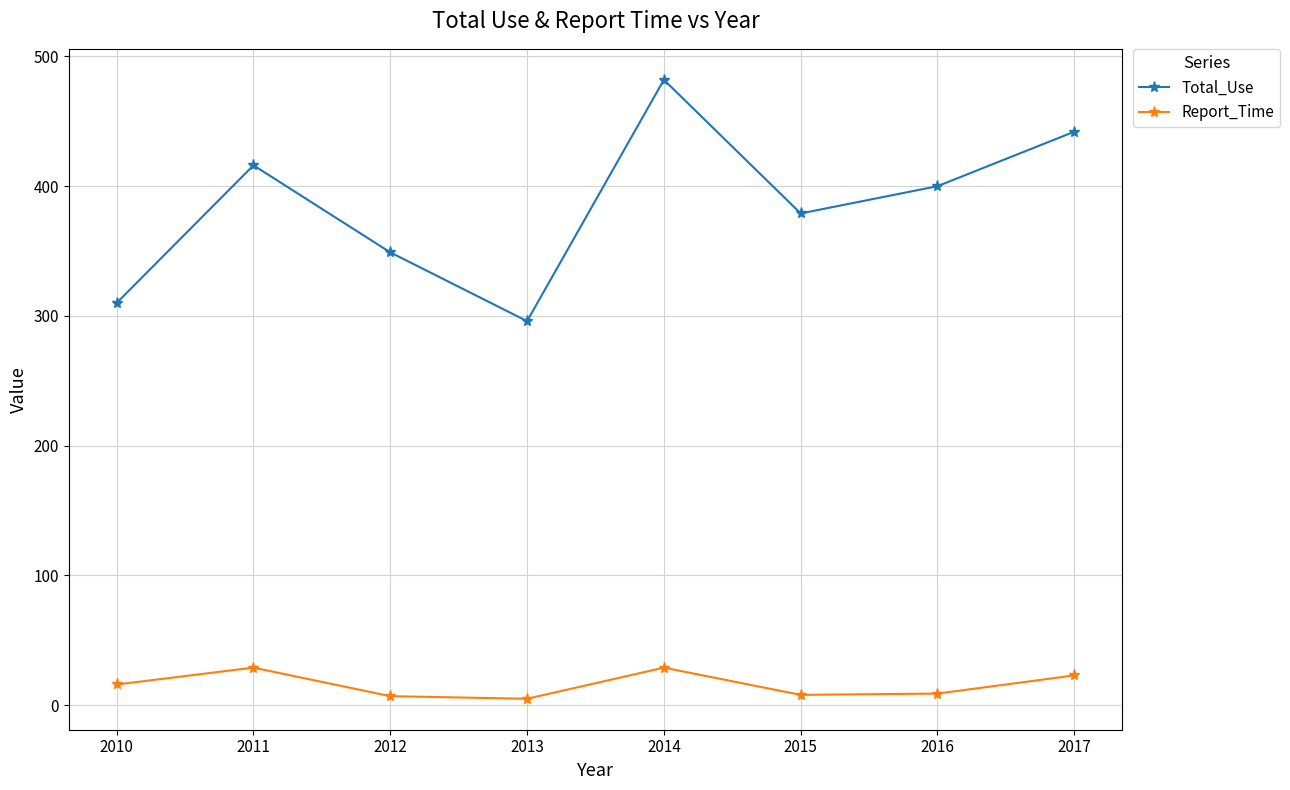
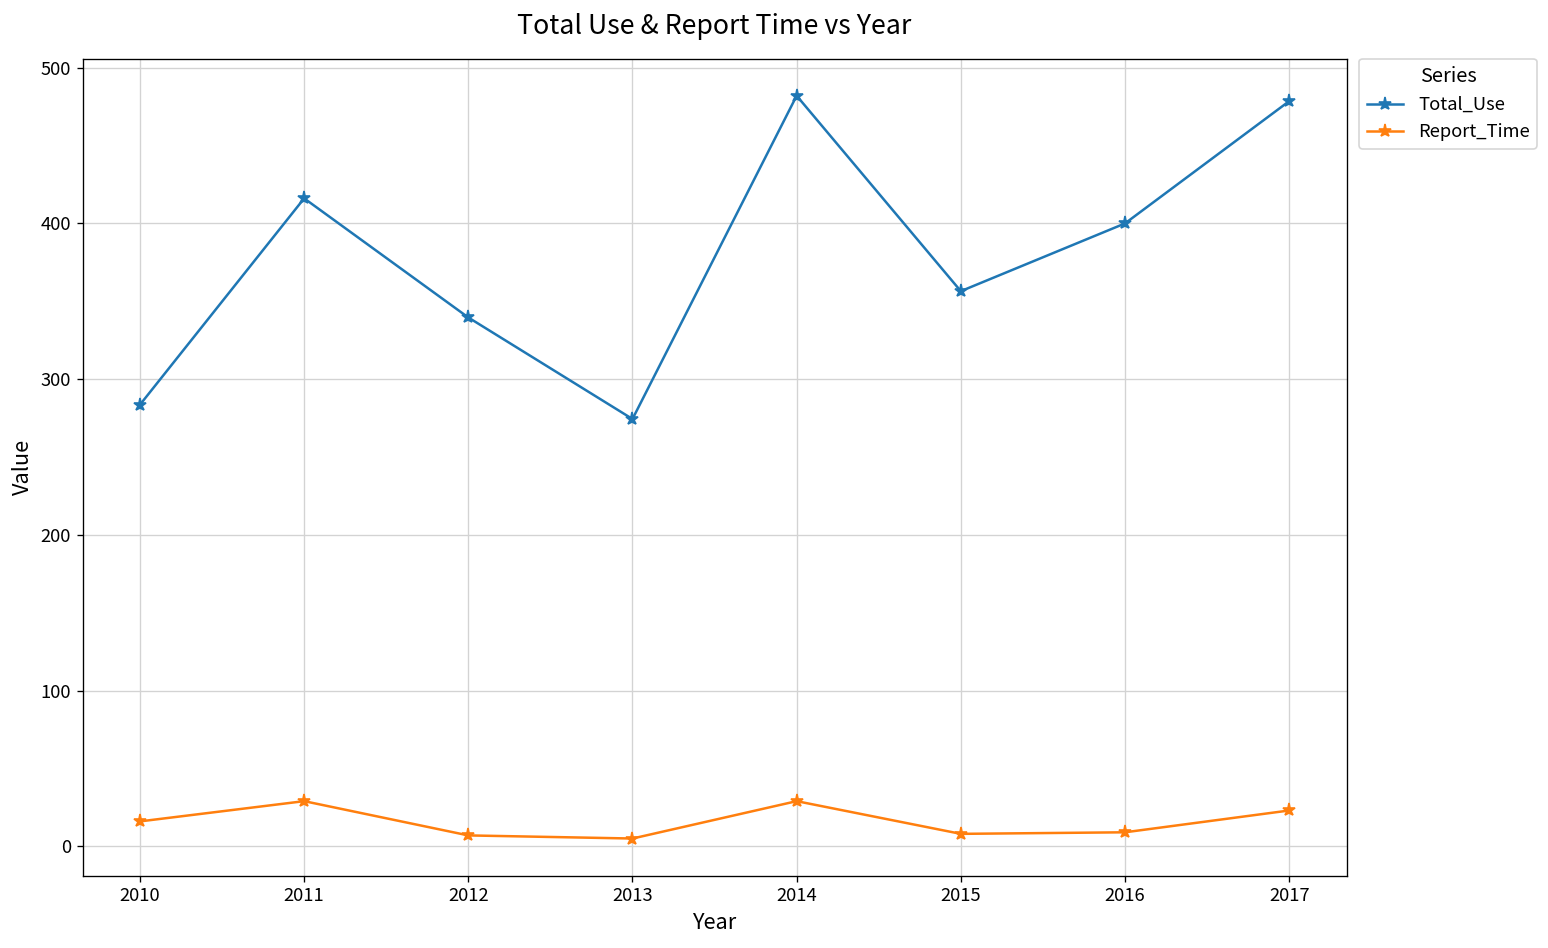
Total_Use, 2010: 310 -> 284
Total_Use, 2012: 349 -> 340
Total_Use, 2013: 296 -> 274
Total_Use, 2015: 379 -> 357
Total_Use, 2017: 442 -> 479
